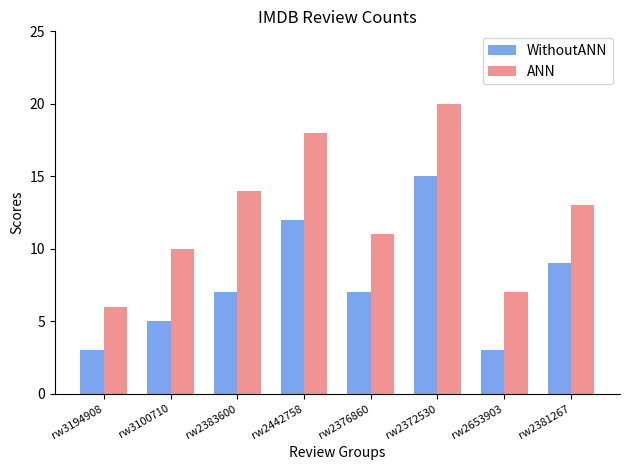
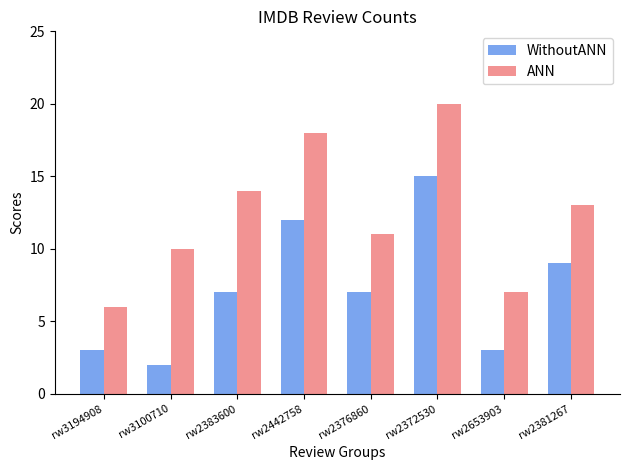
WithoutANN, rw3100710: 5 -> 2
